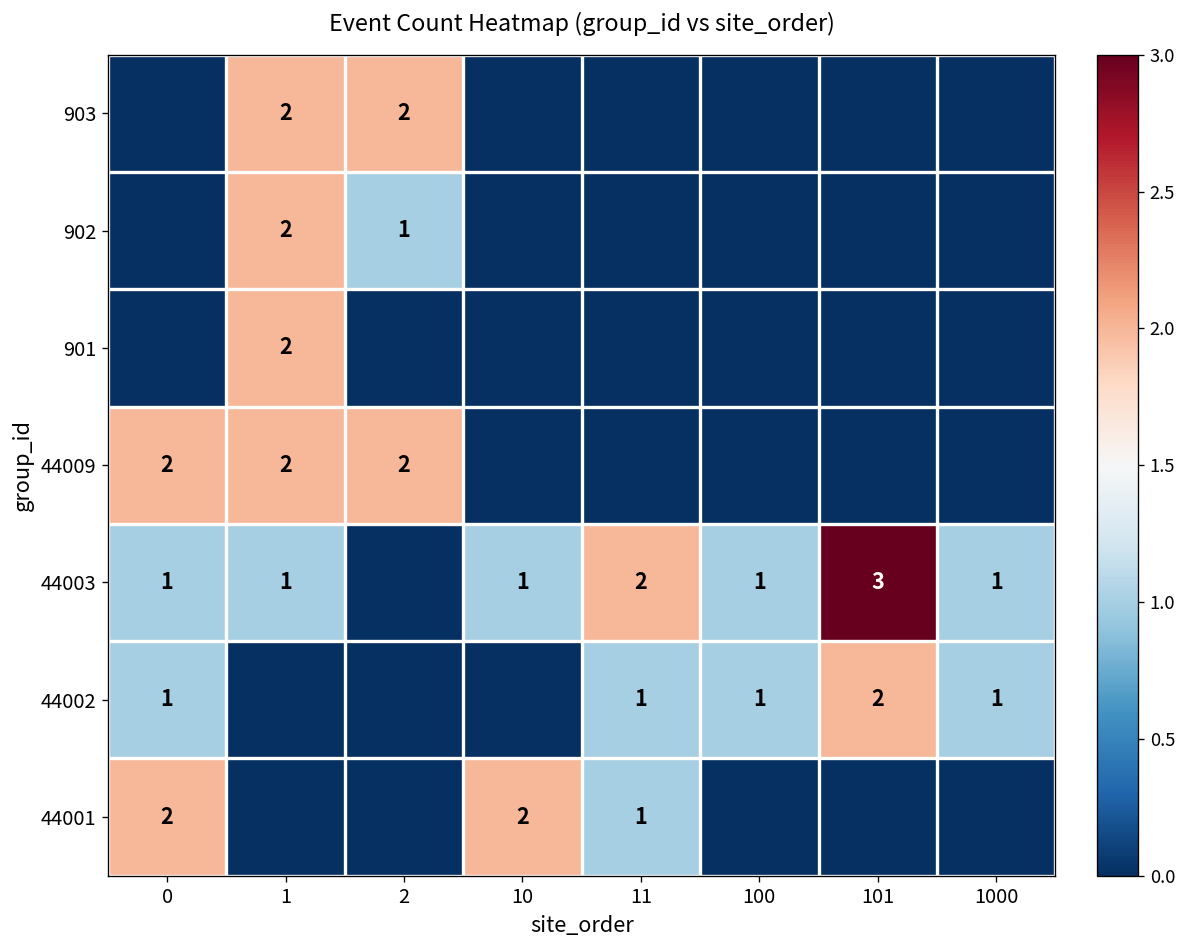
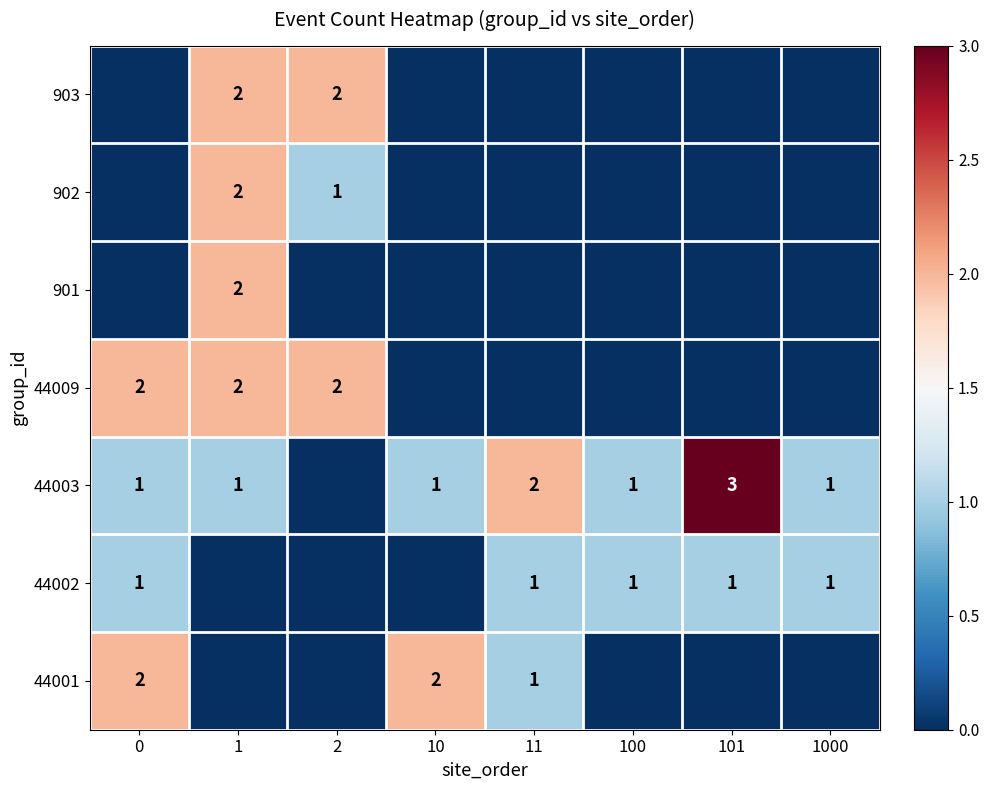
44002, 101: 2 -> 1
